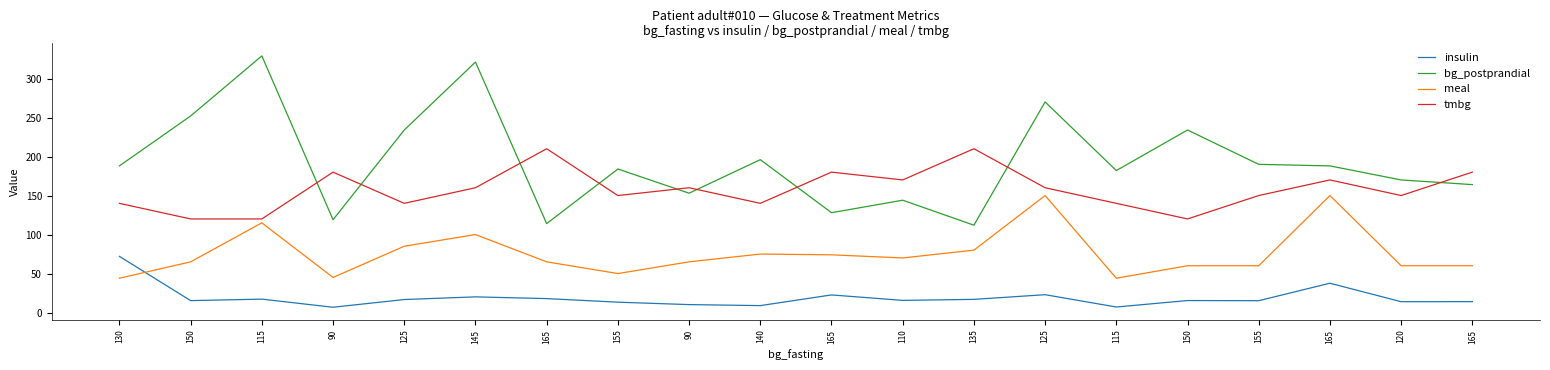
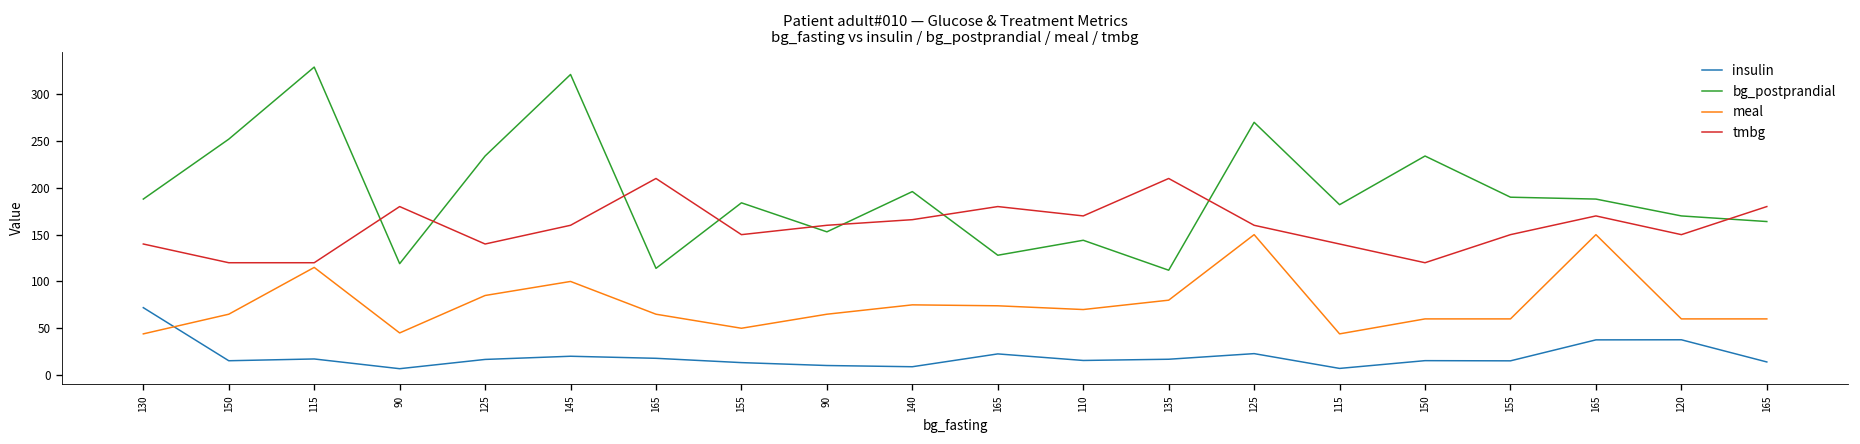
tmbg, 140: 140 -> 170
insulin, 120: 10 -> 40
